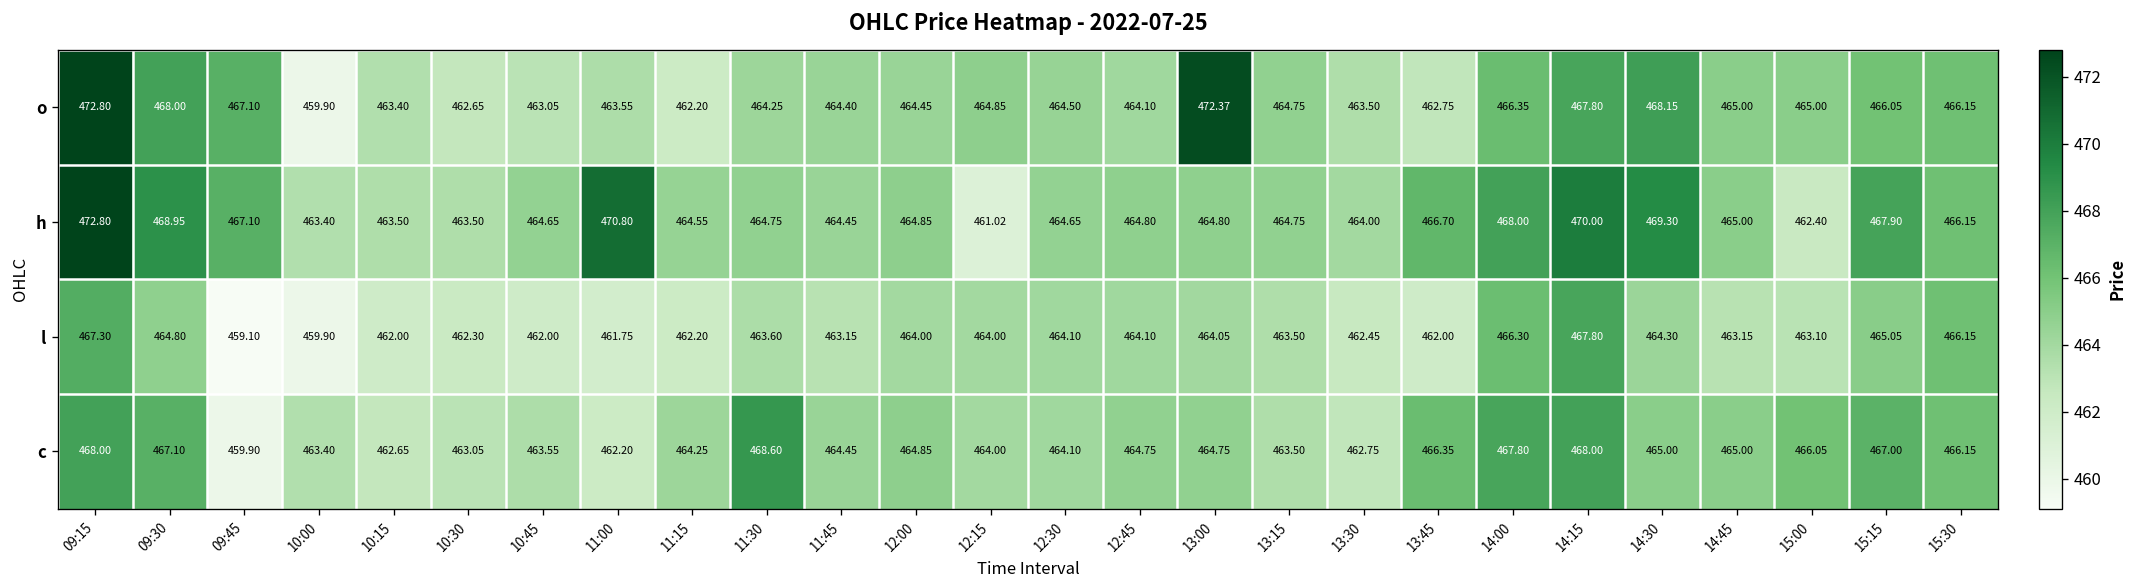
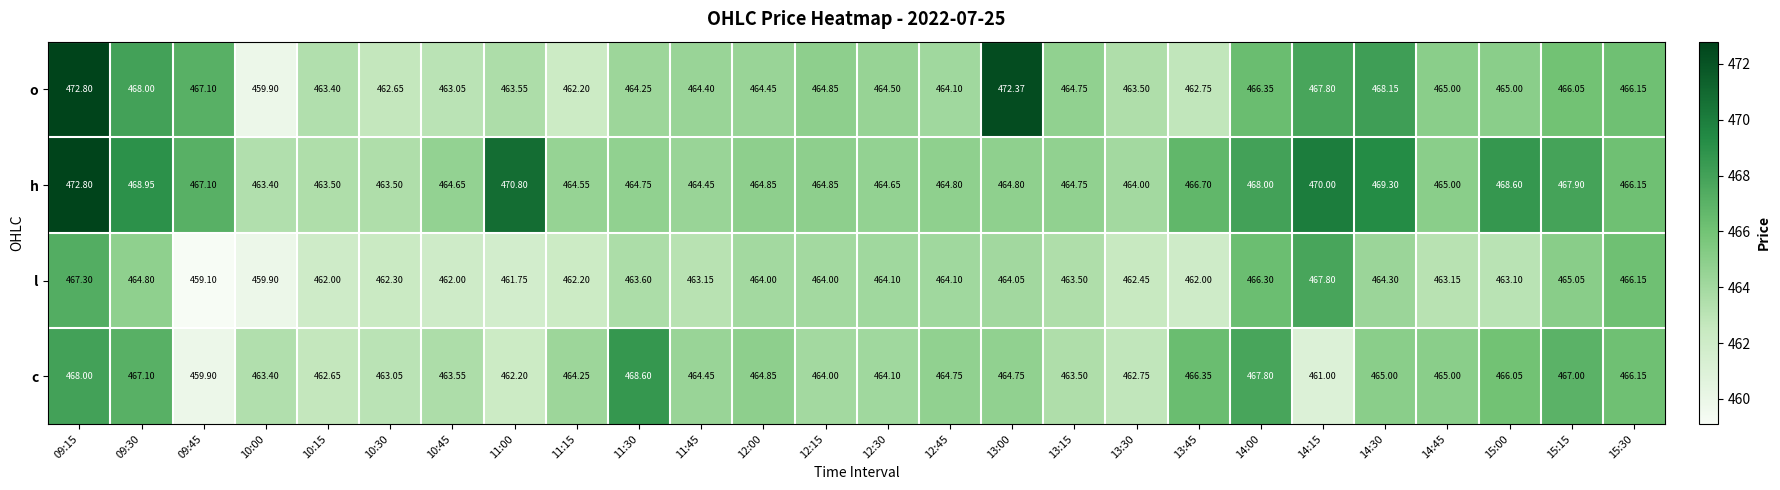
h, 12:15: 461.02 -> 464.85
h, 15:00: 462.40 -> 468.60
c, 14:15: 468.00 -> 461.00
